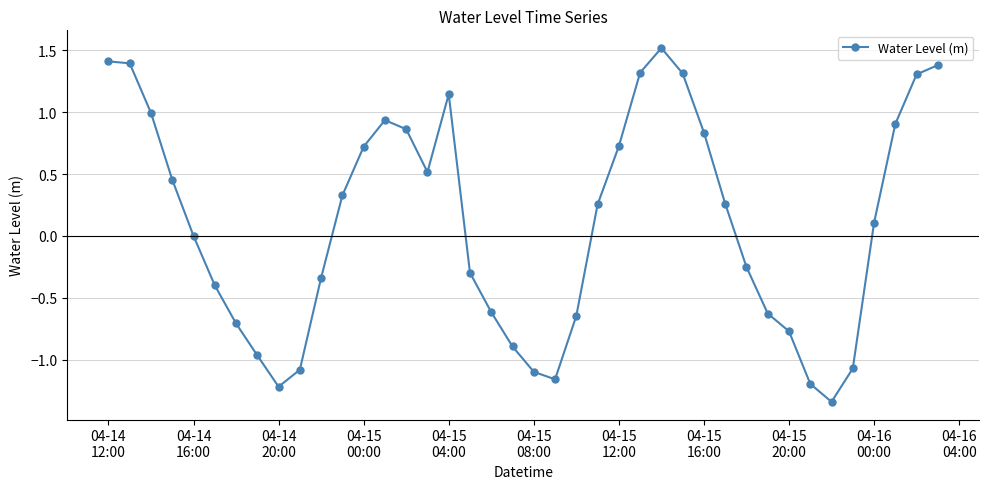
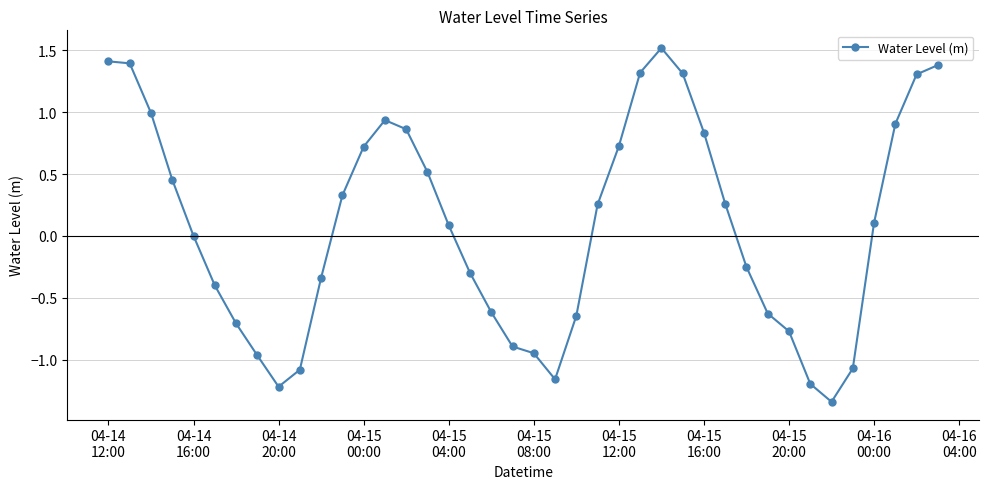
04-15 04:00: 1.14 -> 0.09
04-15 08:00: -1.10 -> -0.95
